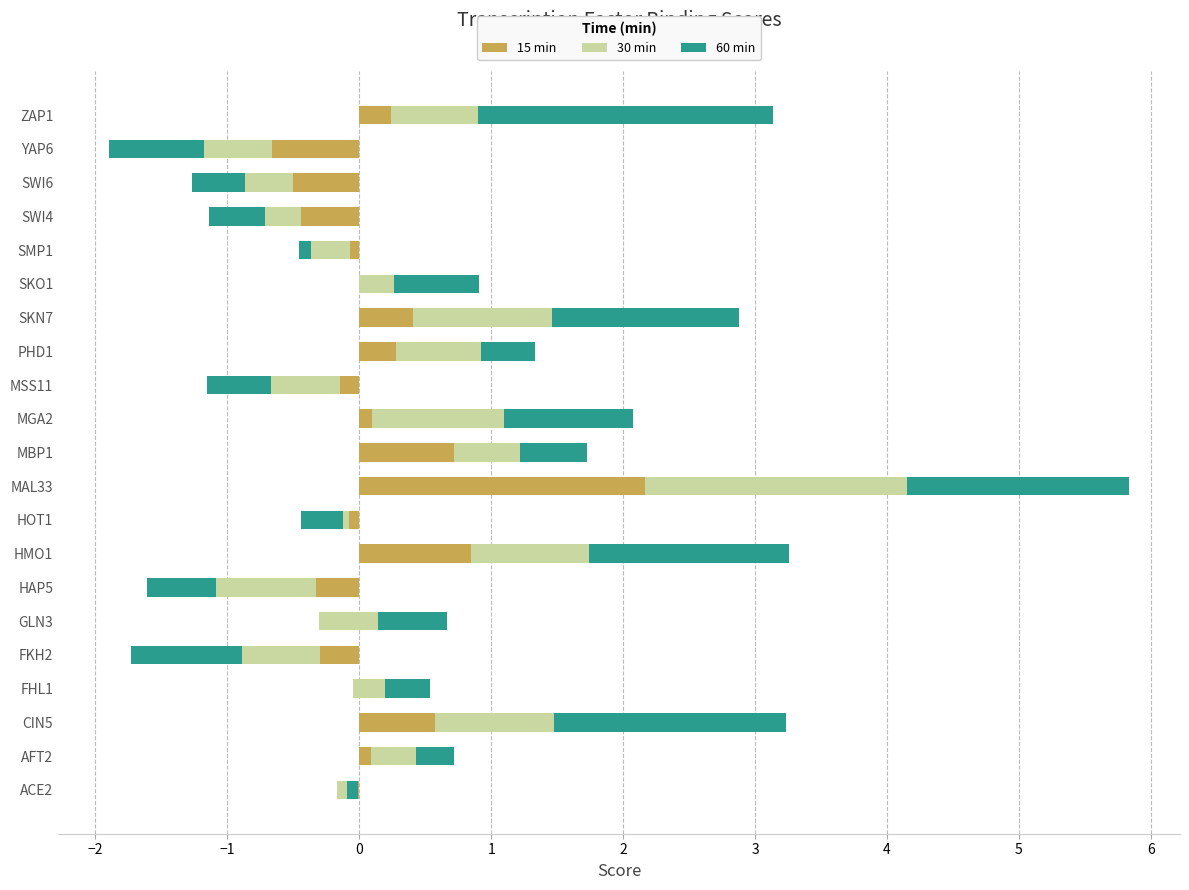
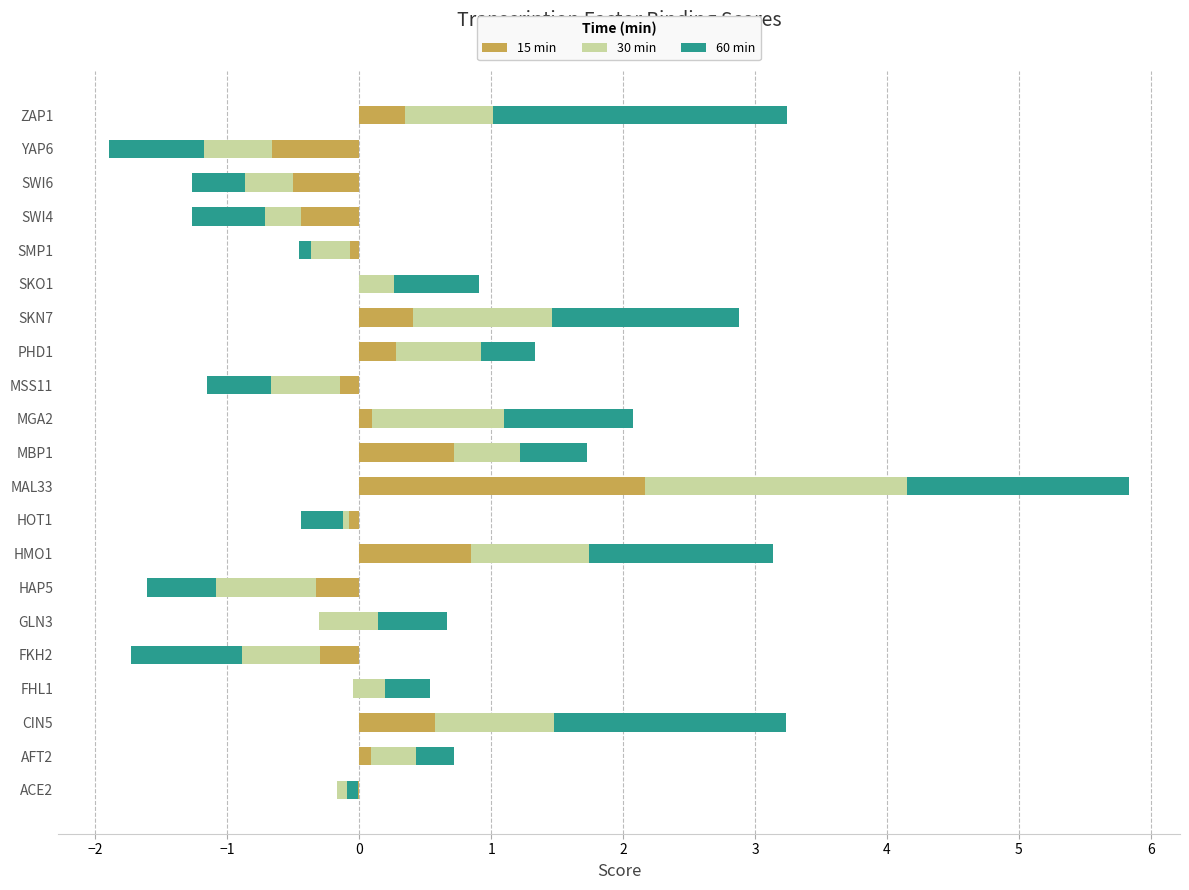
15 min, ZAP1: 0.24 -> 0.35
60 min, SWI4: -0.42 -> -0.55
60 min, HMO1: 1.51 -> 1.40
